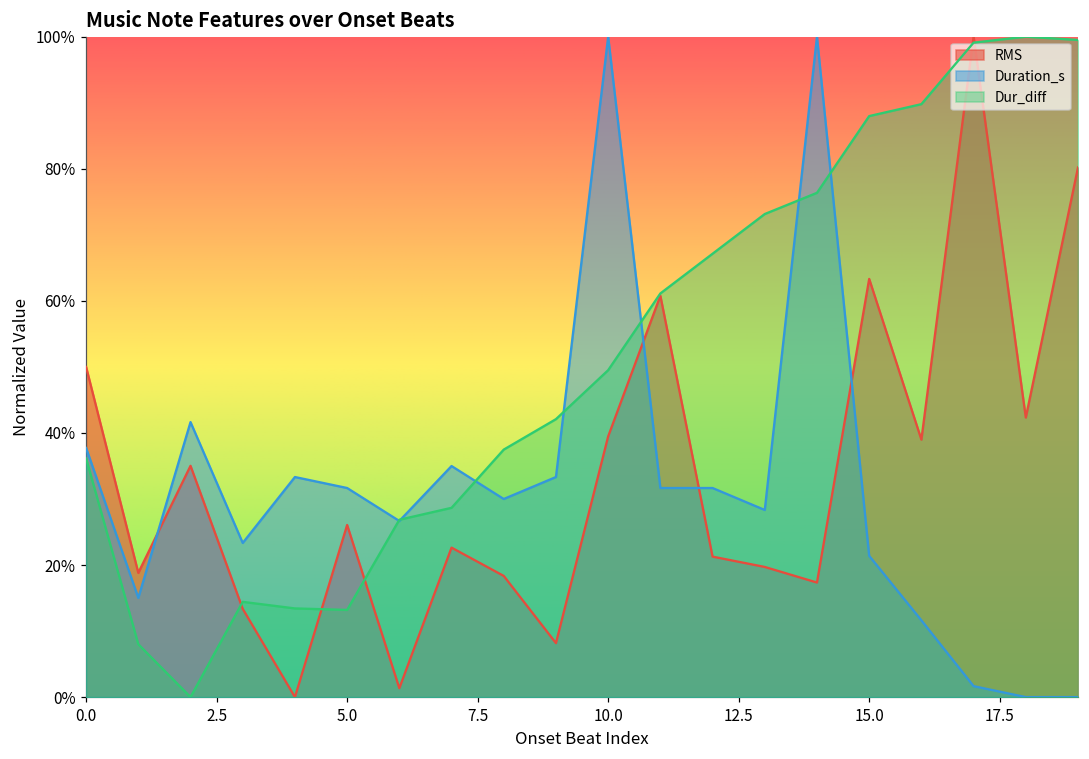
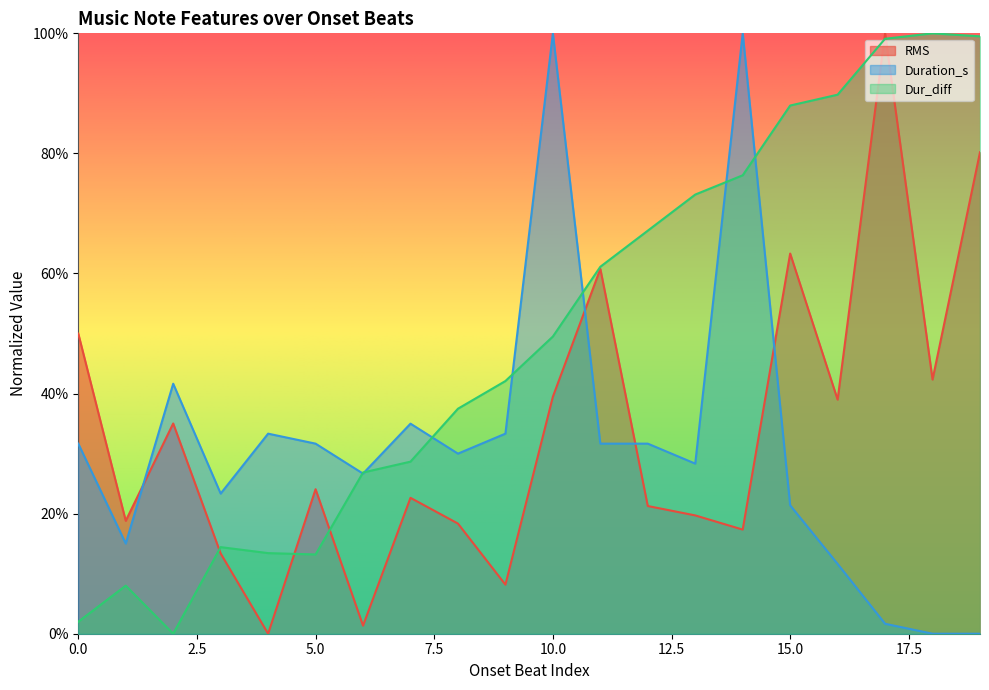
Duration_s, 0.0: 38% -> 32%
Dur_diff, 0.0: 36% -> 2%
RMS, 5.0: 26% -> 24%
